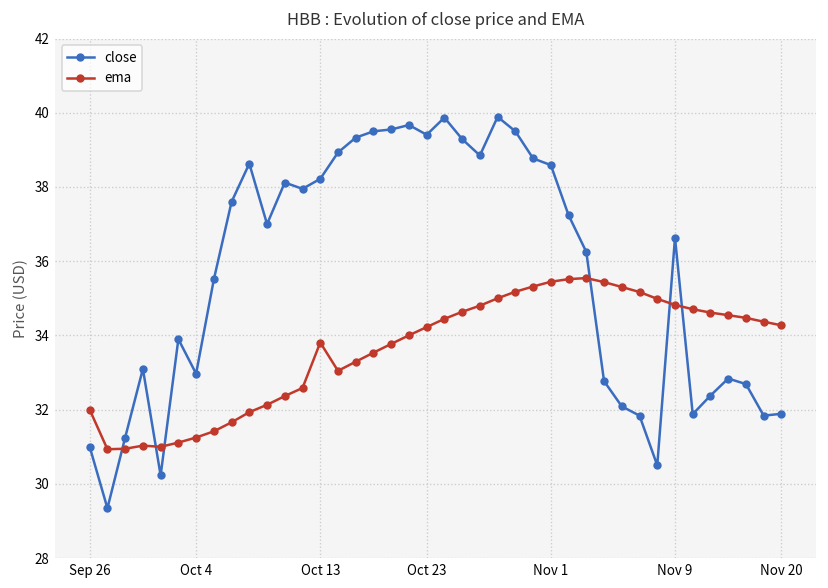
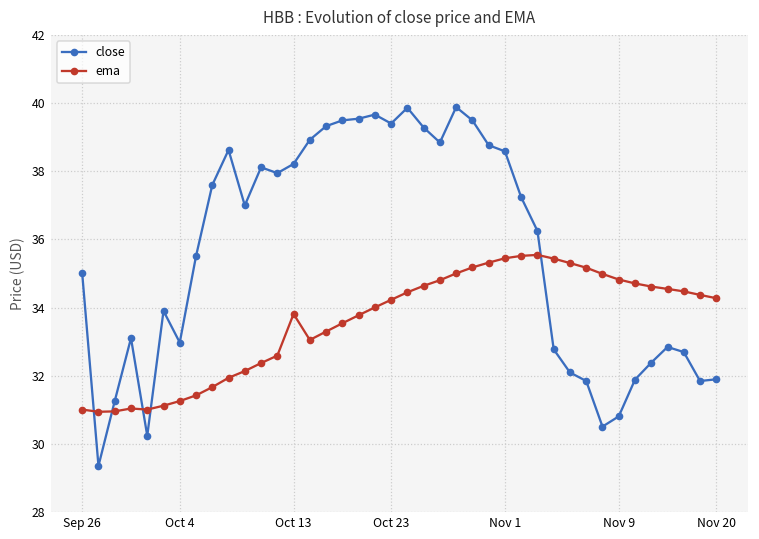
close, Sep 26: 31 -> 35
ema, Sep 26: 32 -> 31
close, Nov 9: 36.6 -> 30.8
